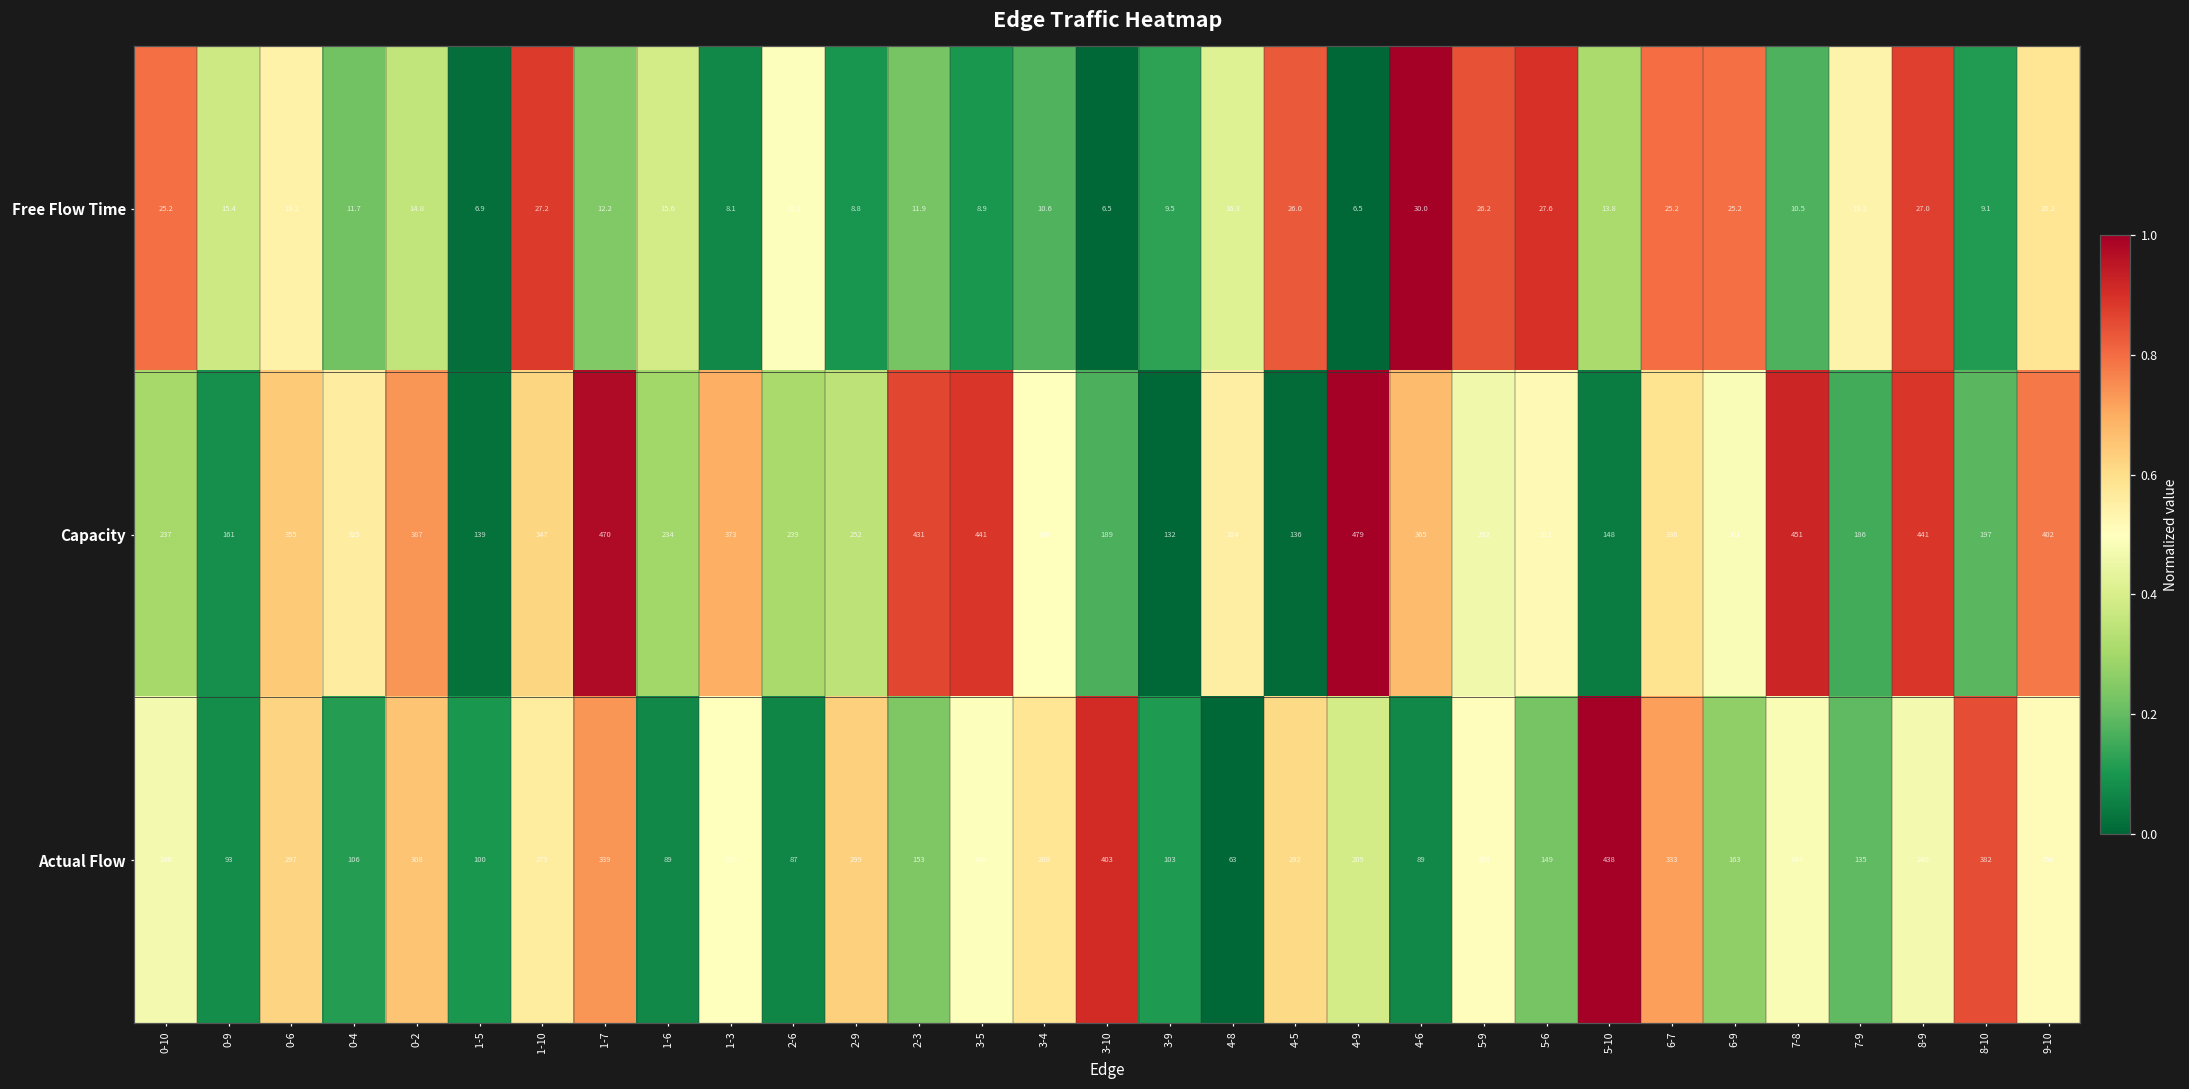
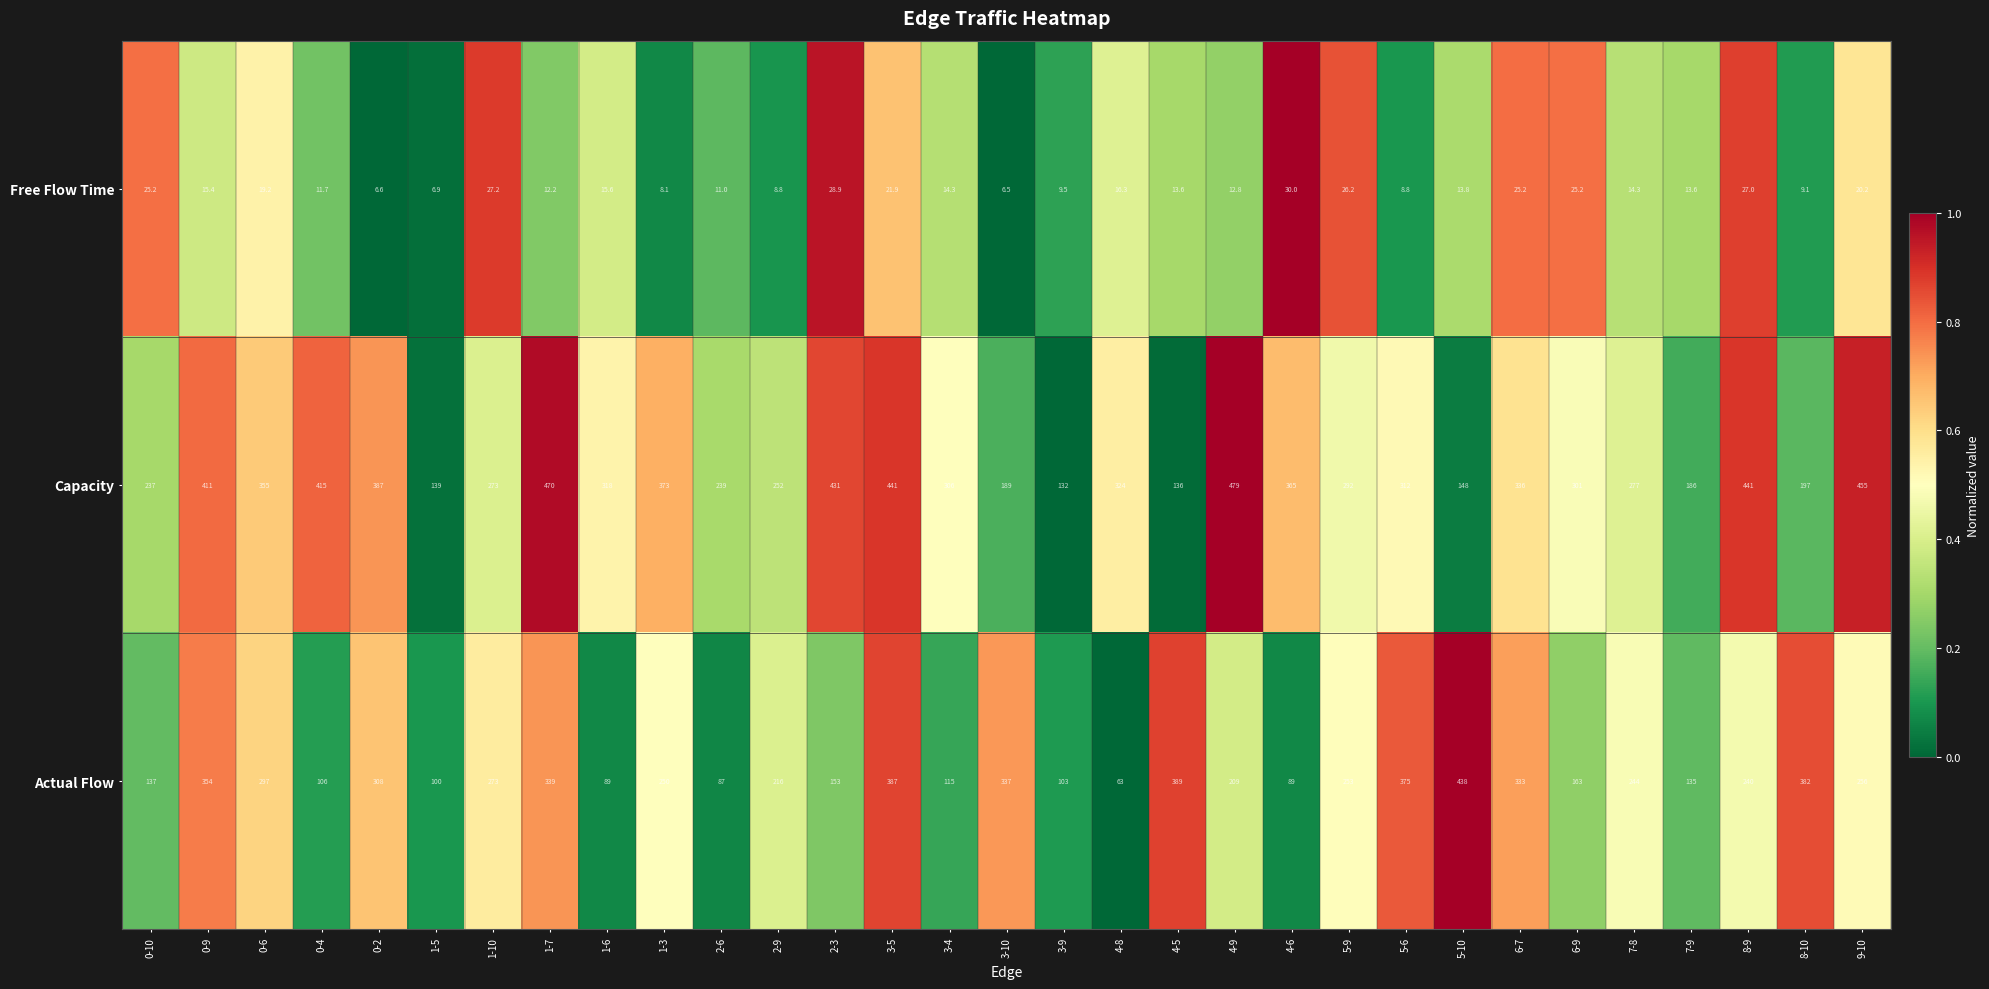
Free Flow Time, 0-2: 14.8 -> 6.6
Free Flow Time, 2-6: 18.1 -> 11.0
Free Flow Time, 2-3: 11.9 -> 28.9
Free Flow Time, 3-5: 8.9 -> 21.9
Free Flow Time, 3-4: 10.6 -> 14.3
Free Flow Time, 4-5: 26.0 -> 13.6
Free Flow Time, 4-9: 6.5 -> 12.8
Free Flow Time, 5-6: 27.6 -> 8.8
Free Flow Time, 7-8: 10.5 -> 14.3
Free Flow Time, 7-9: 19.1 -> 13.6
Capacity, 0-9: 161 -> 411
Capacity, 0-4: 325 -> 415
Capacity, 1-10: 347 -> 273
Capacity, 1-6: 234 -> 318
Capacity, 7-8: 451 -> 277
Capacity, 9-10: 402 -> 455
Actual Flow, 0-10: 240 -> 137
Actual Flow, 0-9: 93 -> 354
Actual Flow, 2-9: 299 -> 216
Actual Flow, 3-5: 248 -> 387
Actual Flow, 3-4: 280 -> 115
Actual Flow, 3-10: 403 -> 337
Actual Flow, 4-5: 292 -> 389
Actual Flow, 5-6: 149 -> 375
